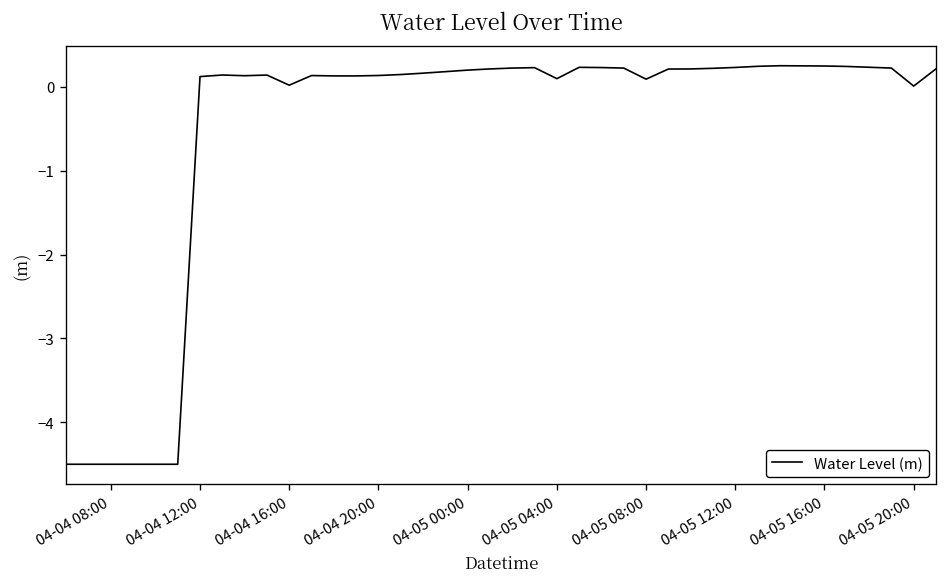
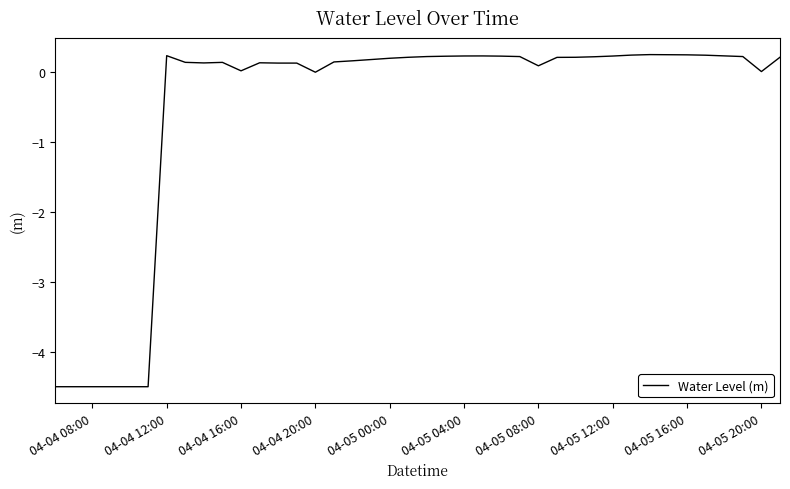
04-04 12:00: 0.1 -> 0.2
04-04 20:00: 0.1 -> 0.0
04-05 04:00: 0.1 -> 0.2
